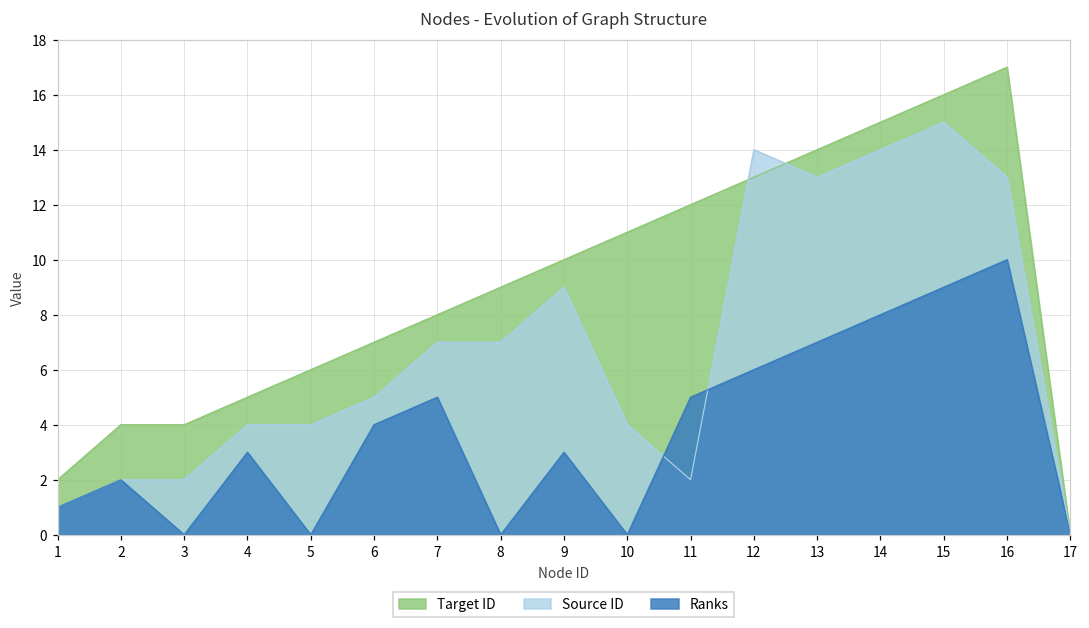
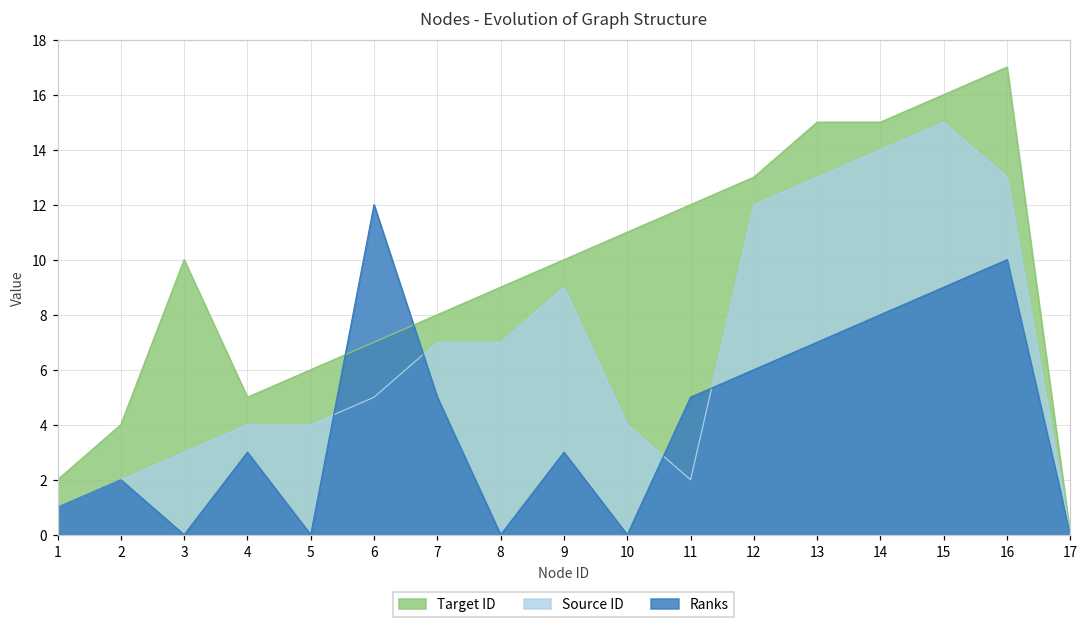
Target ID, 3: 4 -> 10
Source ID, 3: 2 -> 3
Ranks, 6: 4 -> 12
Source ID, 12: 14 -> 12
Target ID, 13: 14 -> 15
